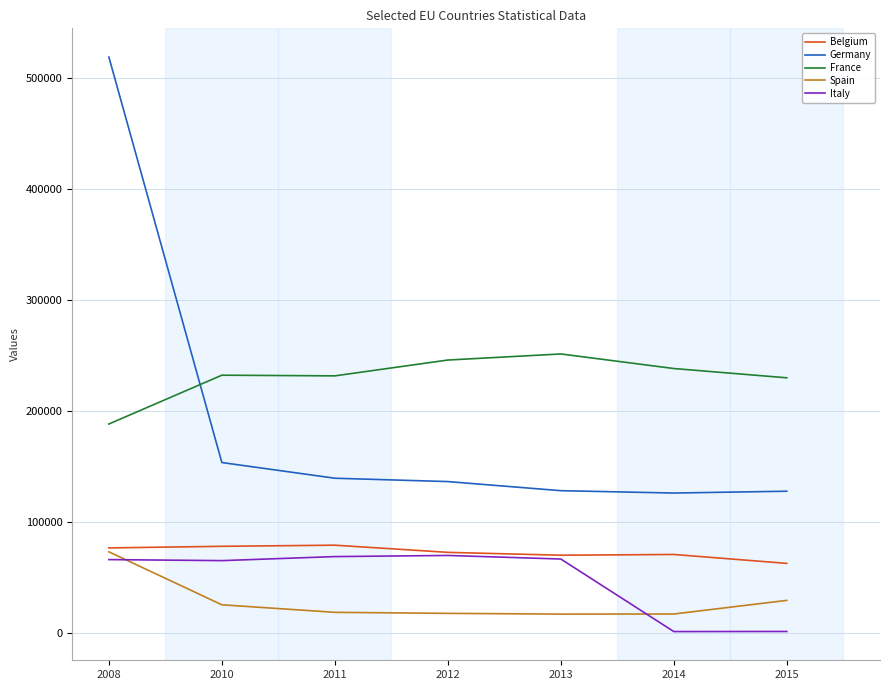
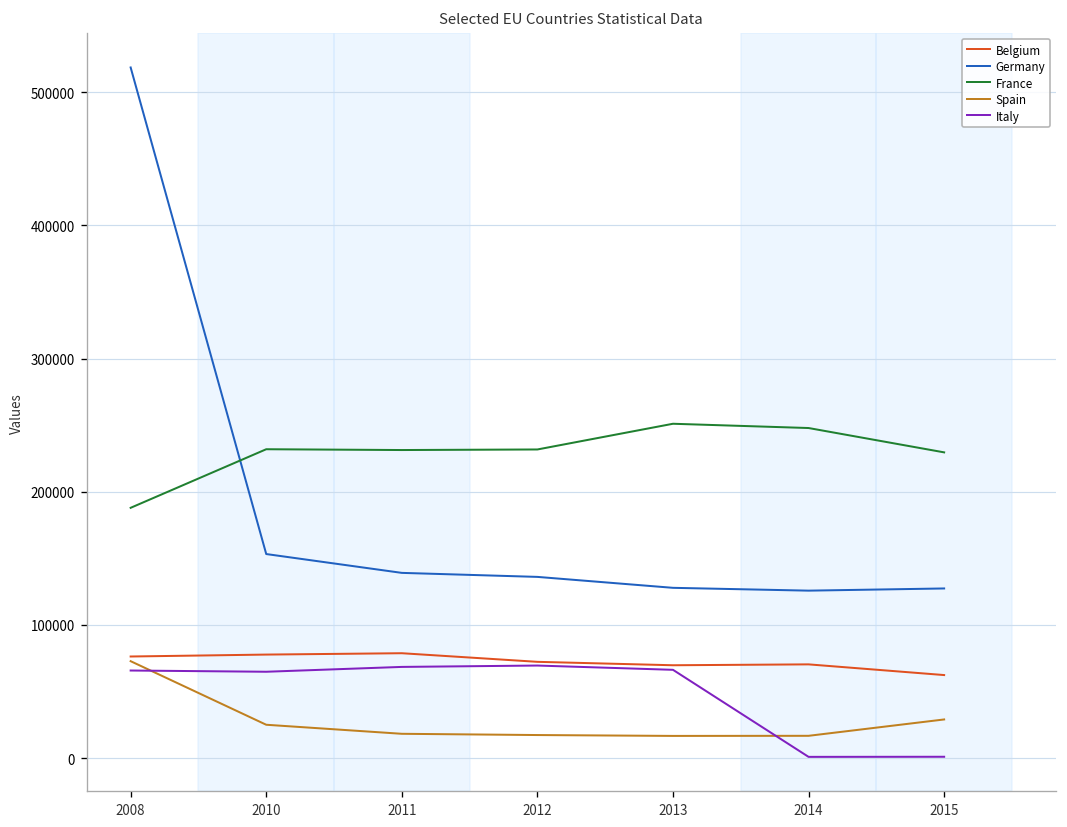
France, 2012: 246000 -> 232000
France, 2014: 238000 -> 248000
